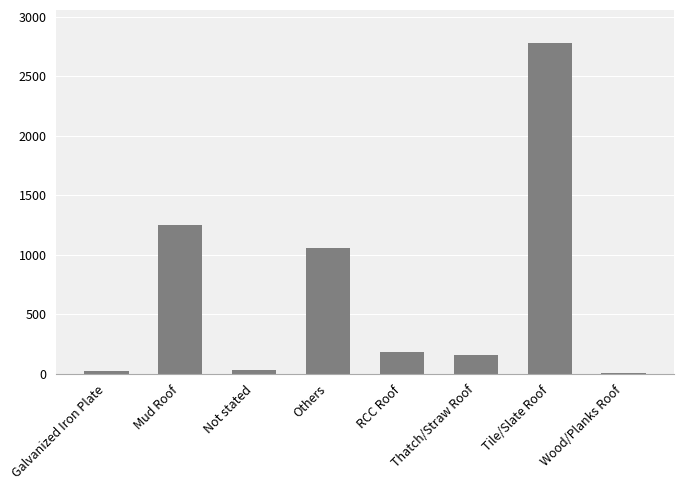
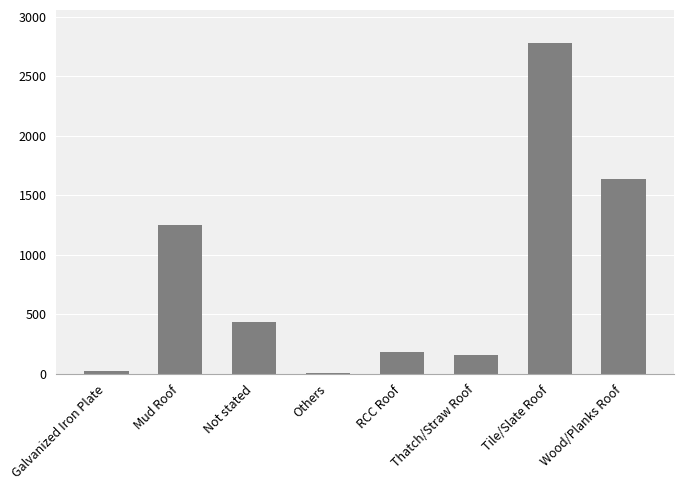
Not stated: 40 -> 440
Others: 1060 -> 10
Wood/Planks Roof: 0 -> 1640
